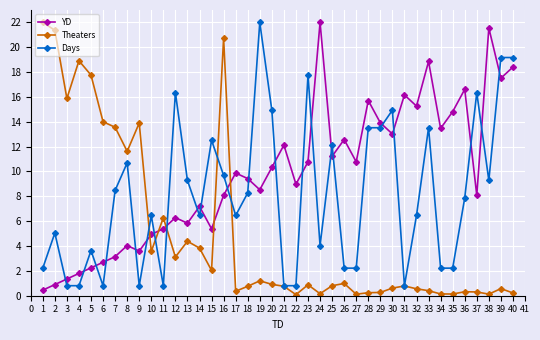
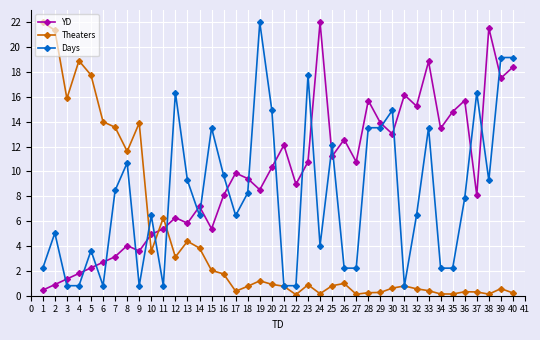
Days, 15: 12.5 -> 13.5
Theaters, 16: 20.7 -> 1.8
YD, 36: 16.6 -> 15.7
